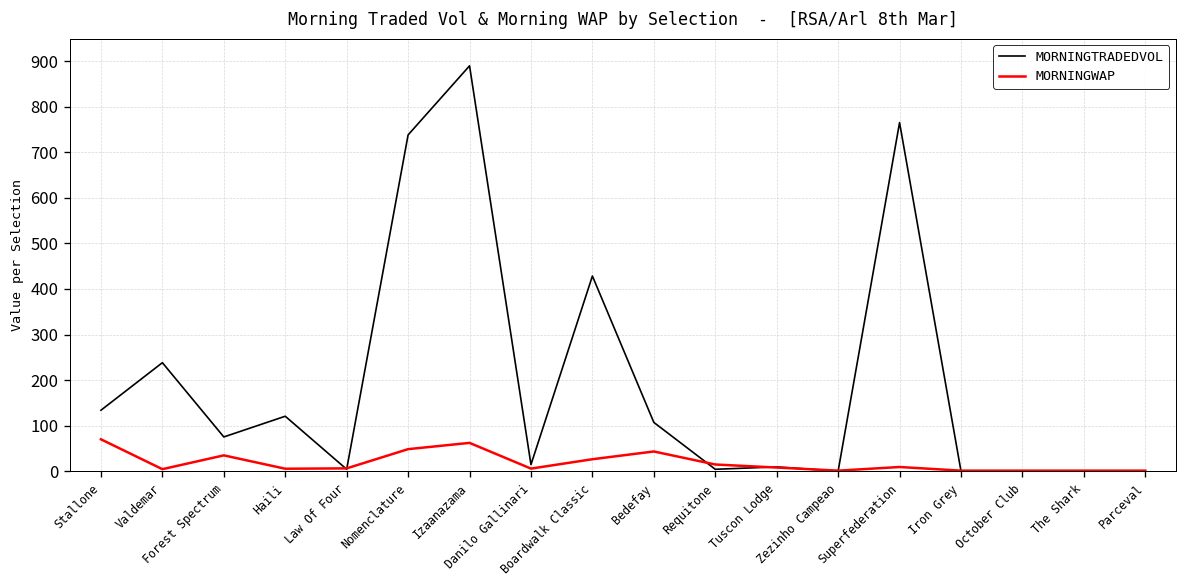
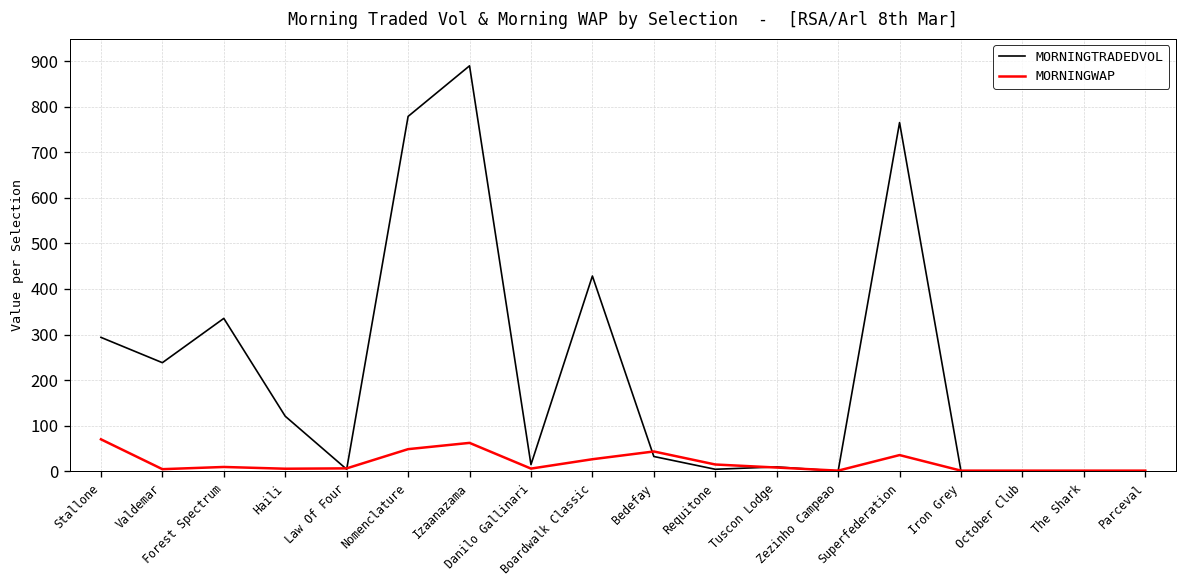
MORNINGTRADEDVOL, Stallone: 130 -> 290
MORNINGTRADEDVOL, Forest Spectrum: 80 -> 340
MORNINGWAP, Forest Spectrum: 30 -> 10
MORNINGTRADEDVOL, Nomenclature: 740 -> 780
MORNINGTRADEDVOL, Bedefay: 110 -> 30
MORNINGWAP, Superfederation: 10 -> 40
